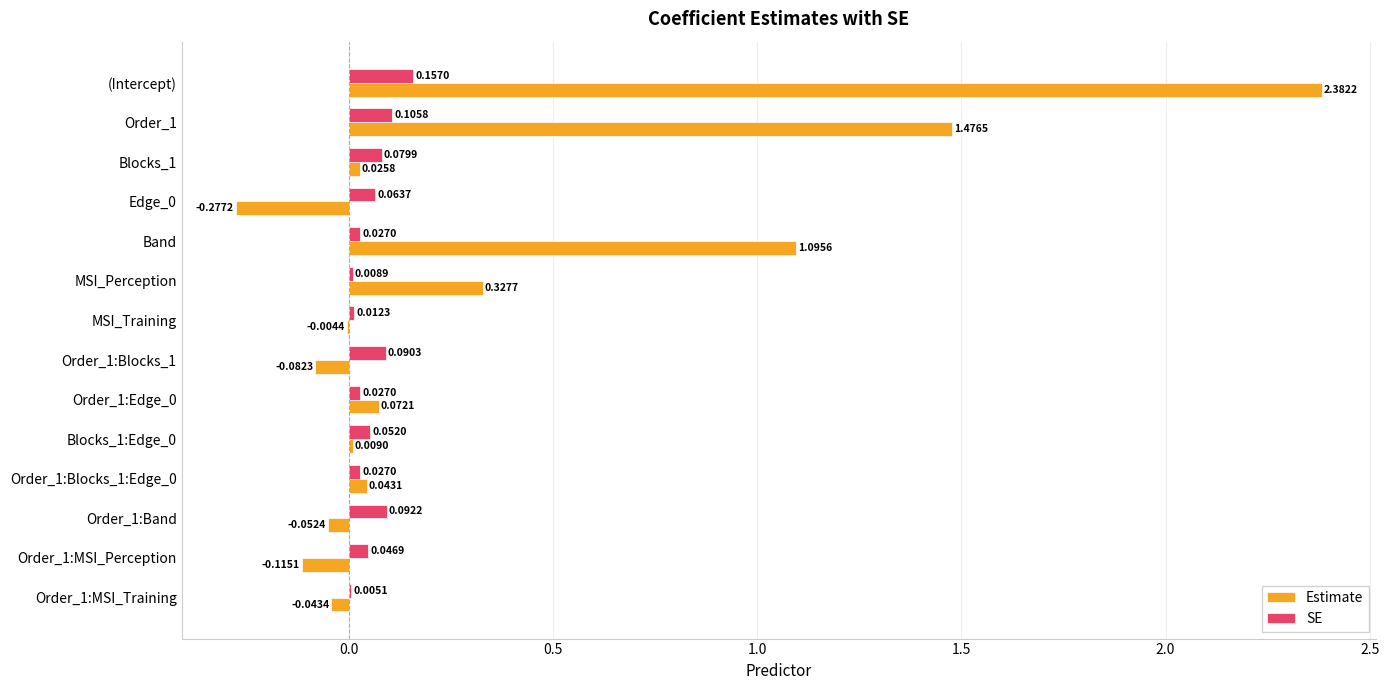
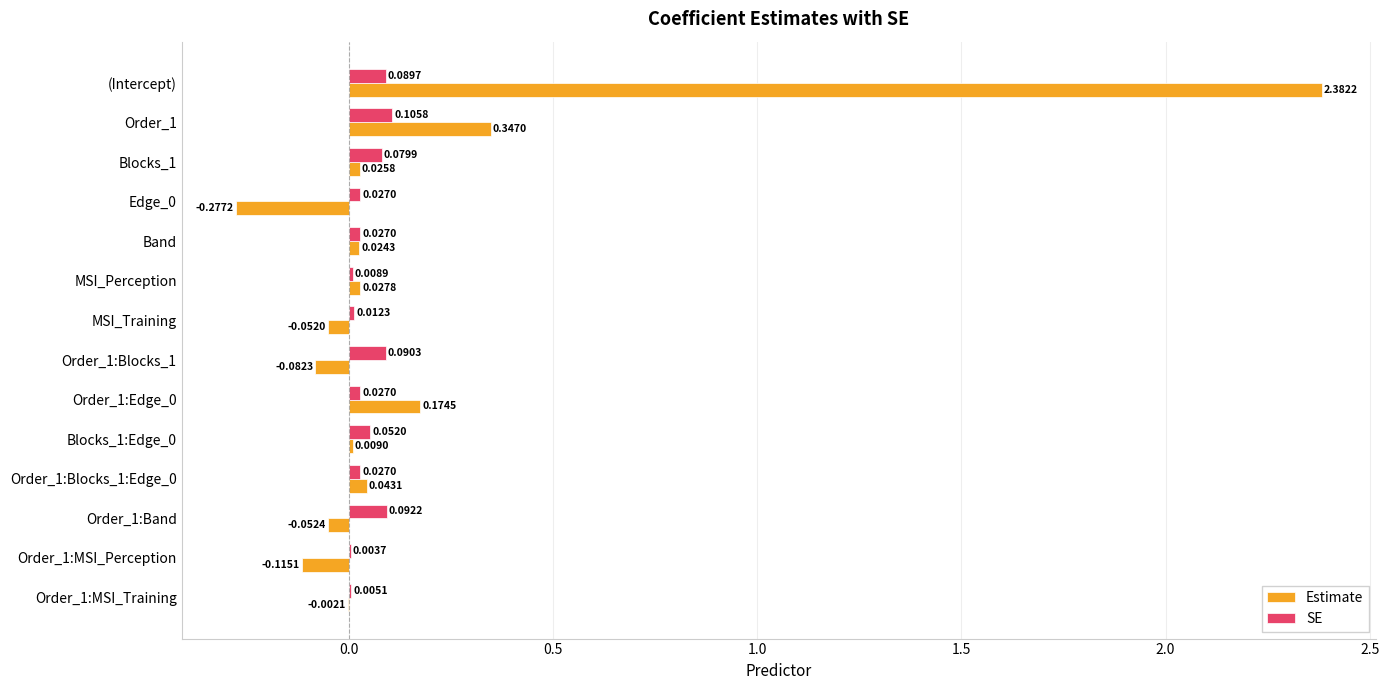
SE, (Intercept): 0.1570 -> 0.0897
Estimate, Order_1: 1.4765 -> 0.3470
SE, Edge_0: 0.0637 -> 0.0270
Estimate, Band: 1.0956 -> 0.0243
Estimate, MSI_Perception: 0.3277 -> 0.0278
Estimate, MSI_Training: -0.0044 -> -0.0520
Estimate, Order_1:Edge_0: 0.0721 -> 0.1745
SE, Order_1:MSI_Perception: 0.0469 -> 0.0037
Estimate, Order_1:MSI_Training: -0.0434 -> -0.0021
